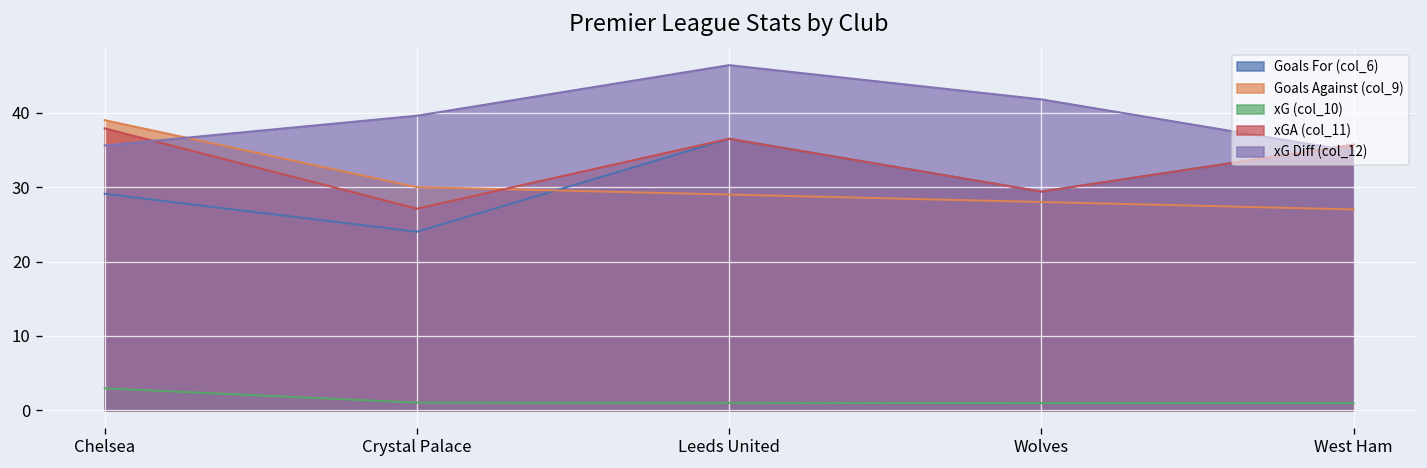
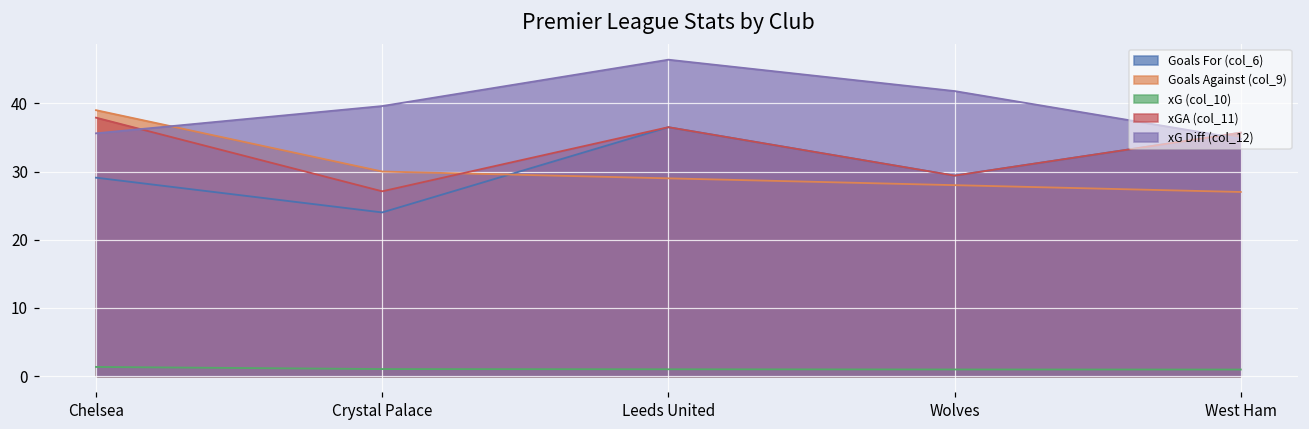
xG (col_10), Chelsea: 3 -> 1
